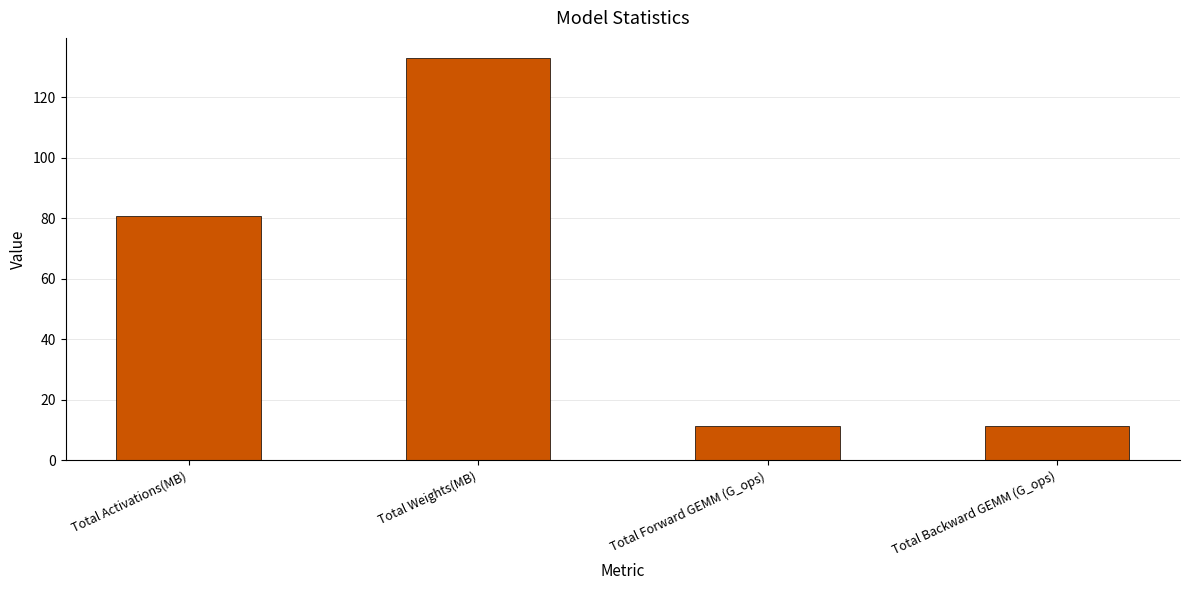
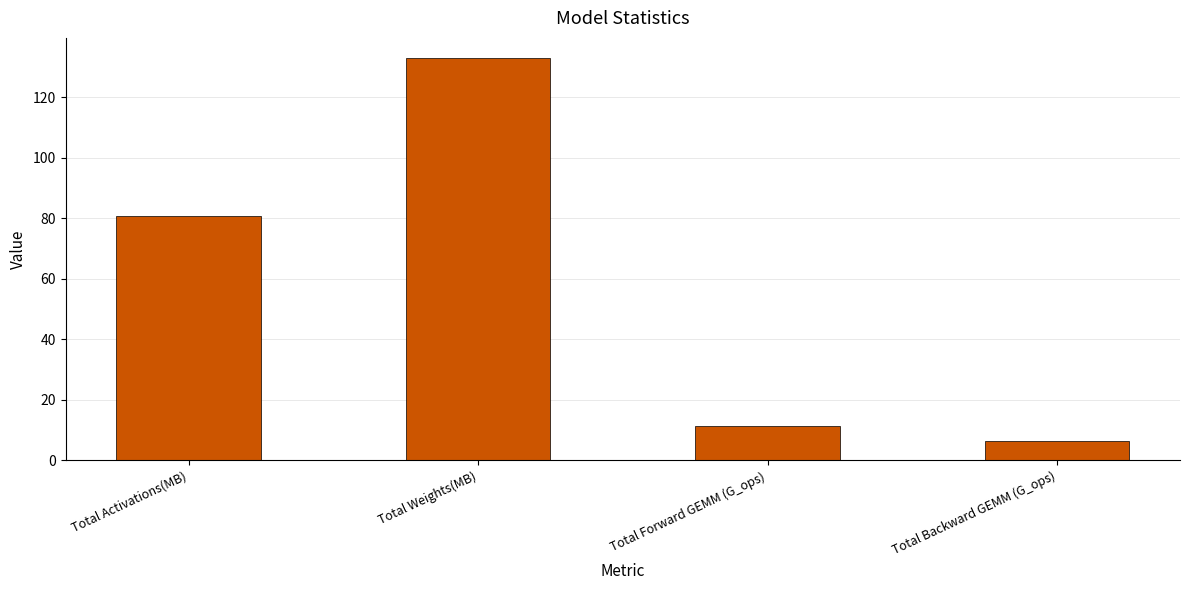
Total Backward GEMM (G_ops): 11 -> 6
